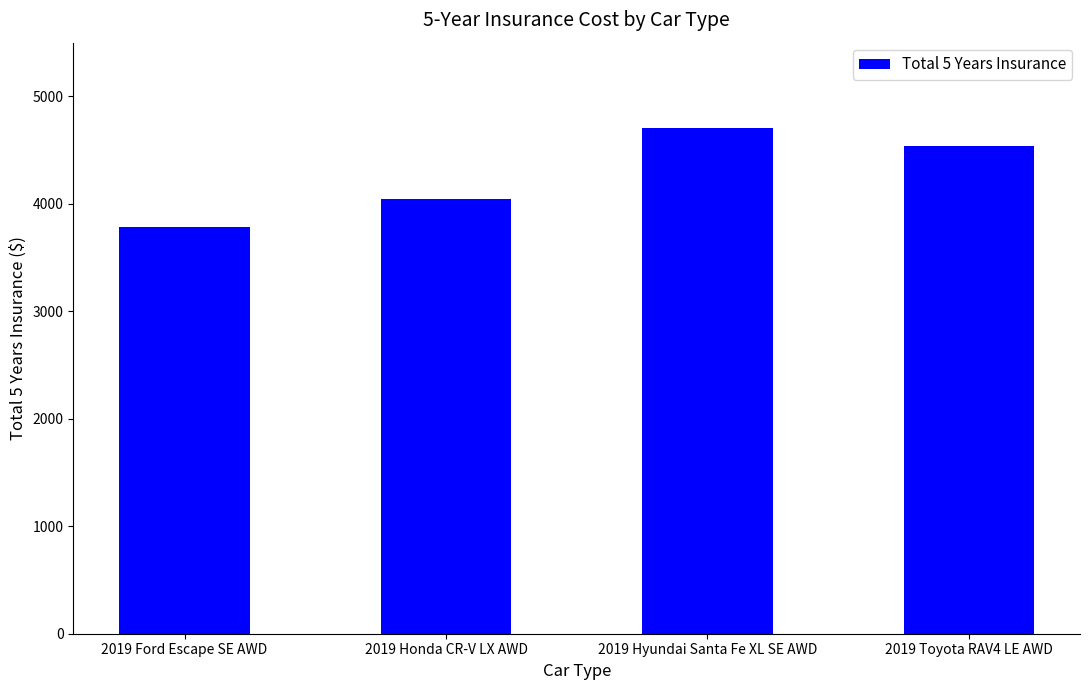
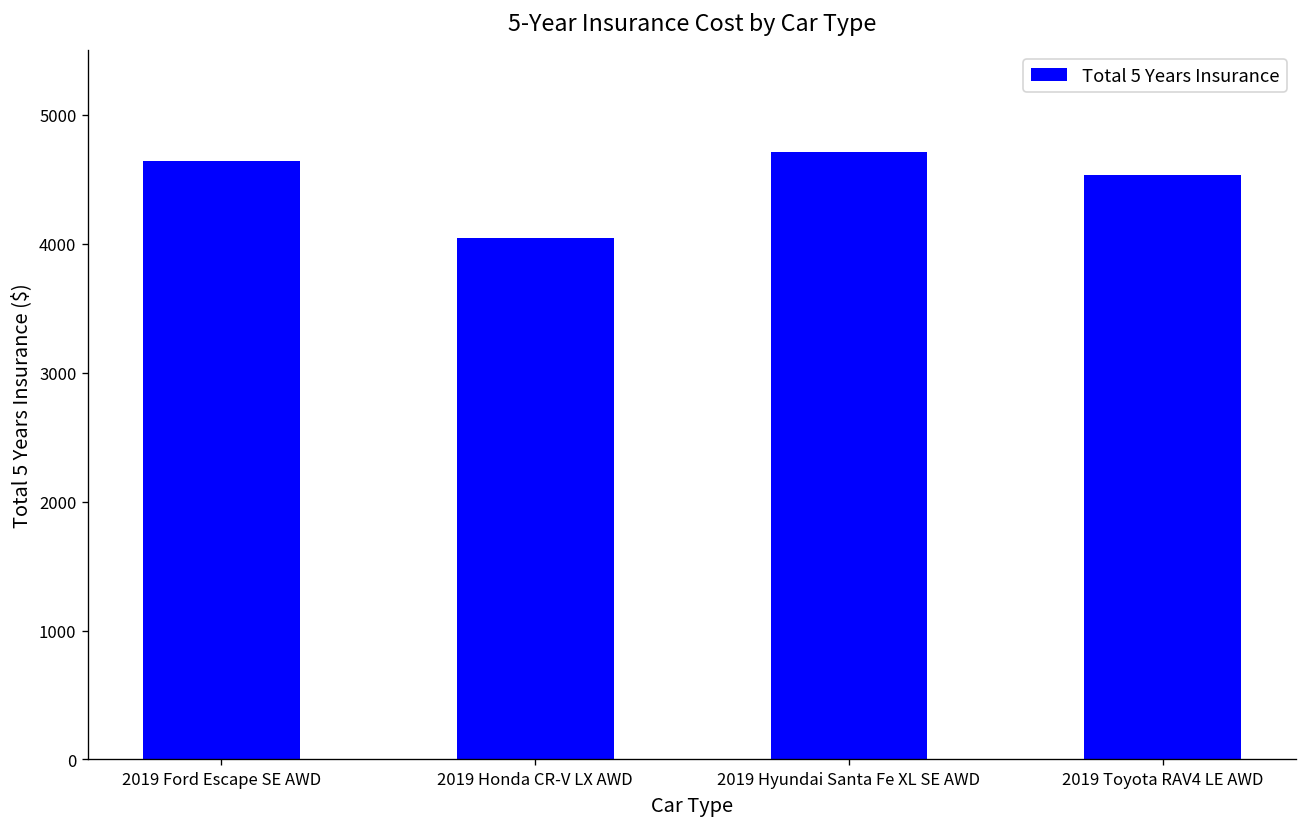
2019 Ford Escape SE AWD: 3790 -> 4640
